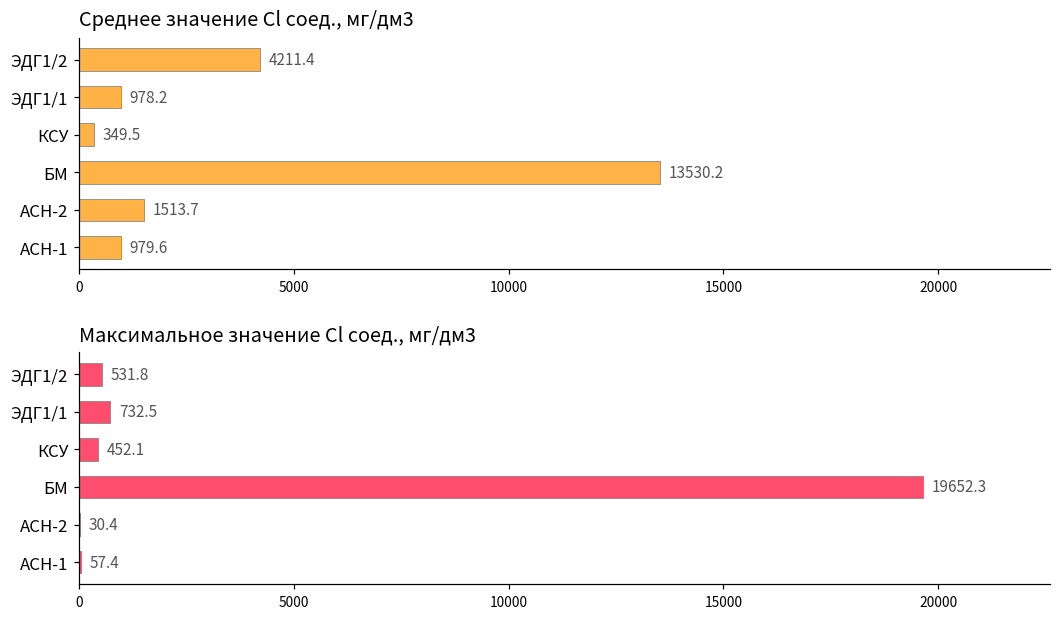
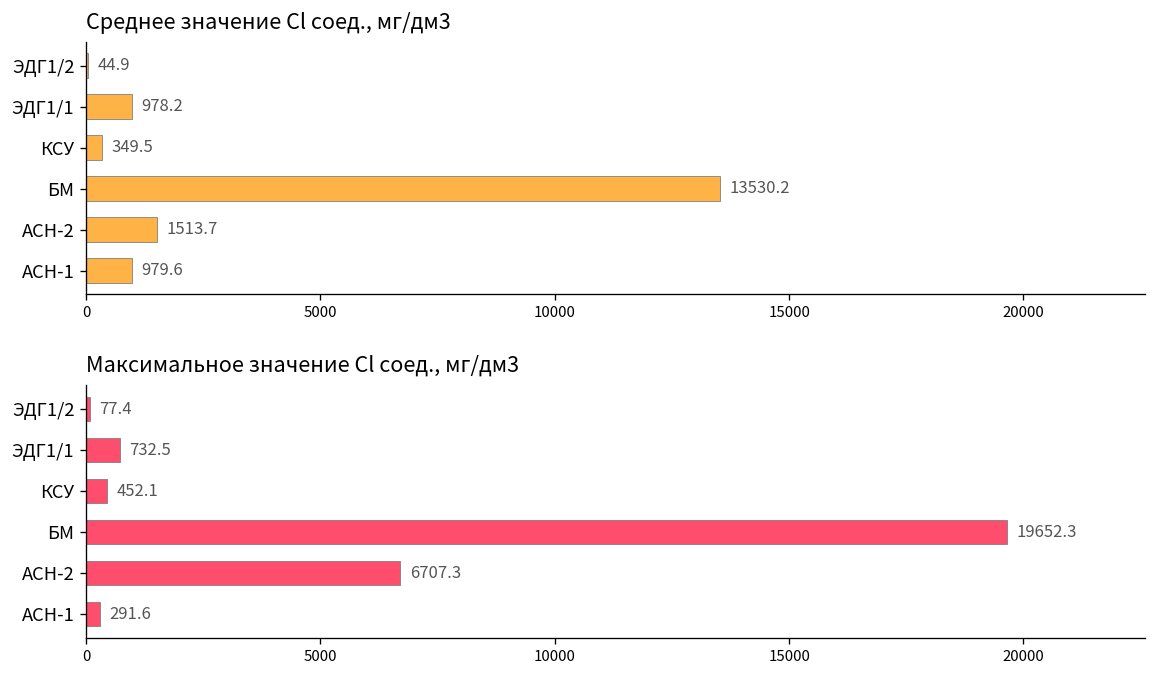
Среднее значение Cl соед., мг/дм3, ЭДГ1/2: 4211.4 -> 44.9
Максимальное значение Cl соед., мг/дм3, ЭДГ1/2: 531.8 -> 77.4
Максимальное значение Cl соед., мг/дм3, АСН-2: 30.4 -> 6707.3
Максимальное значение Cl соед., мг/дм3, АСН-1: 57.4 -> 291.6
